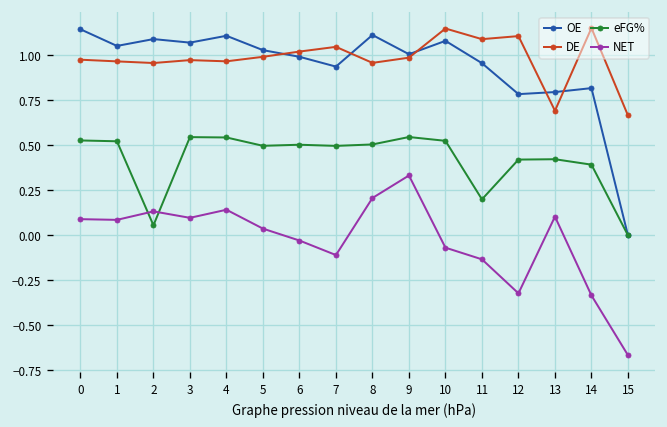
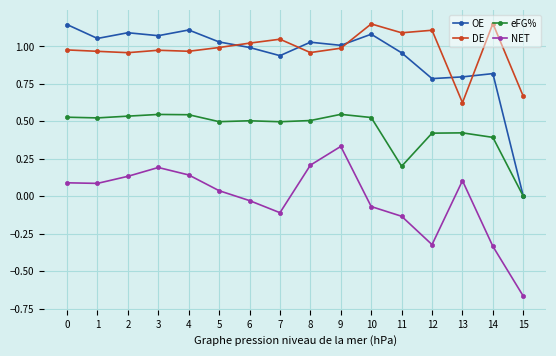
eFG%, 2: 0.06 -> 0.53
NET, 3: 0.10 -> 0.19
OE, 8: 1.11 -> 1.03
DE, 13: 0.69 -> 0.62
